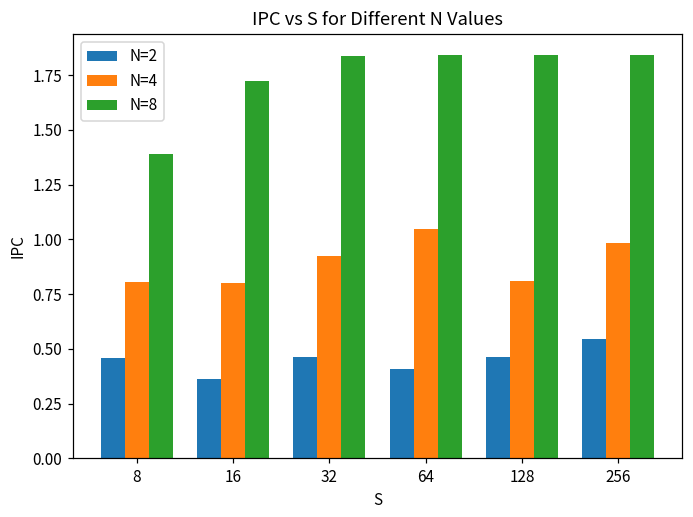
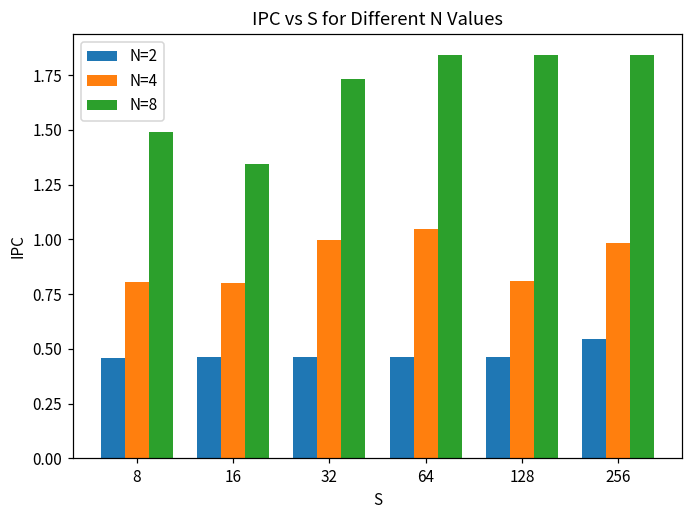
N=8, 8: 1.39 -> 1.49
N=2, 16: 0.36 -> 0.46
N=8, 16: 1.72 -> 1.34
N=4, 32: 0.92 -> 1.00
N=8, 32: 1.84 -> 1.73
N=2, 64: 0.41 -> 0.46
